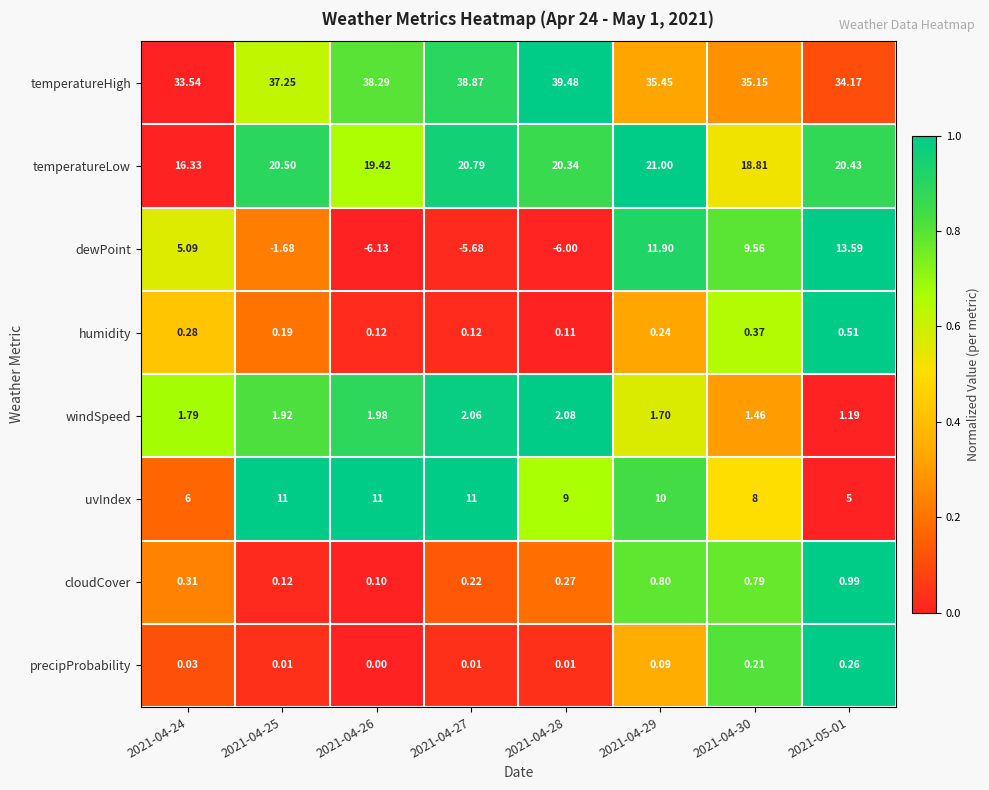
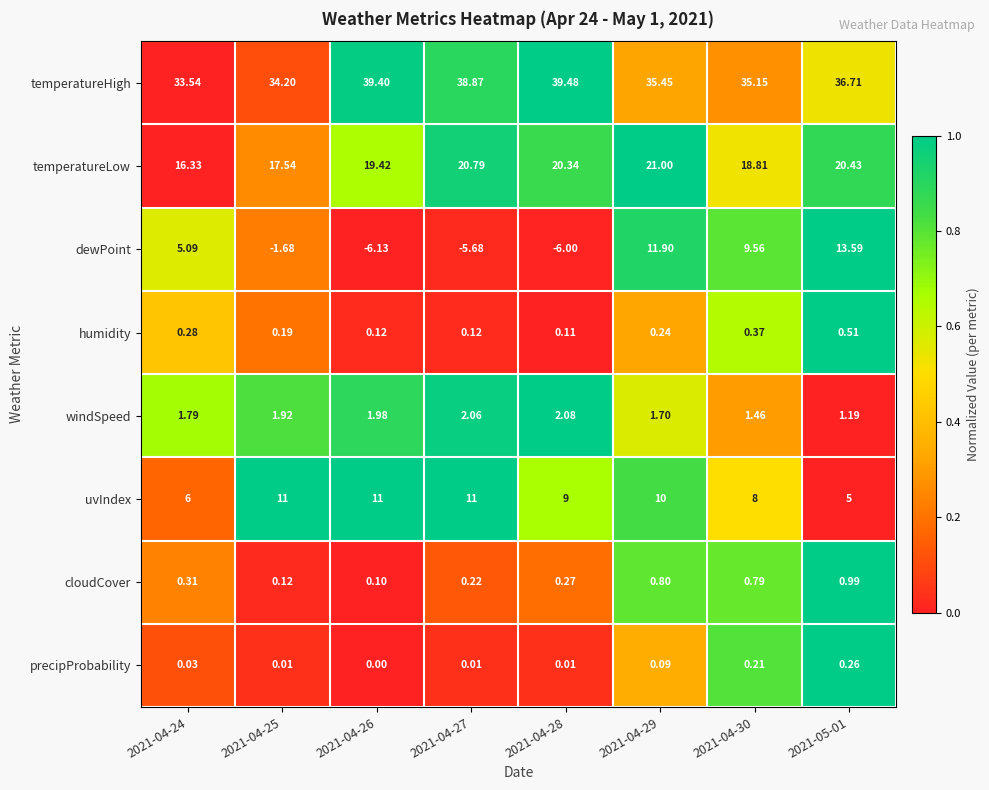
temperatureHigh, 2021-04-25: 37.25 -> 34.20
temperatureHigh, 2021-04-26: 38.29 -> 39.40
temperatureHigh, 2021-05-01: 34.17 -> 36.71
temperatureLow, 2021-04-25: 20.50 -> 17.54
